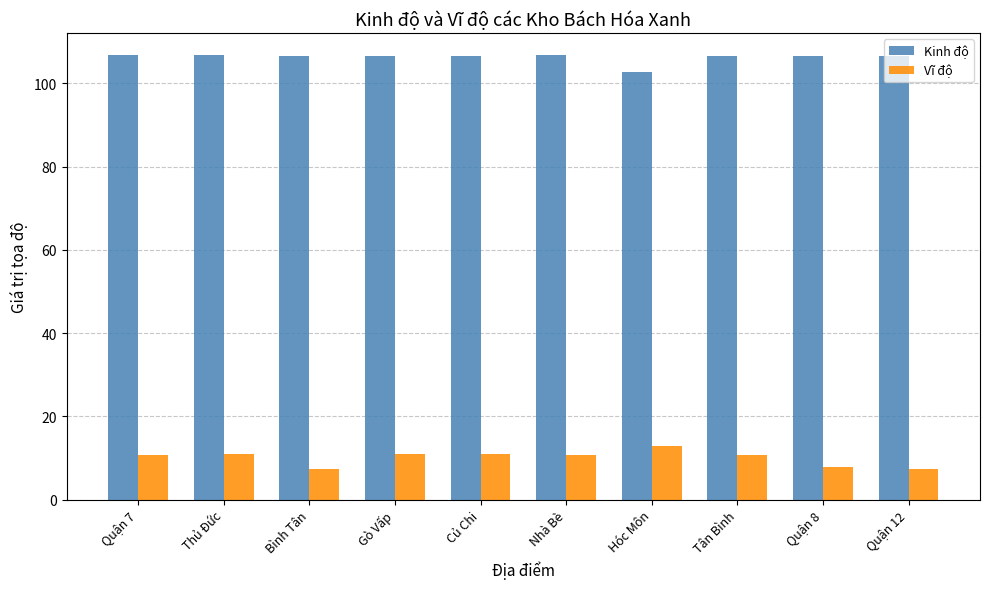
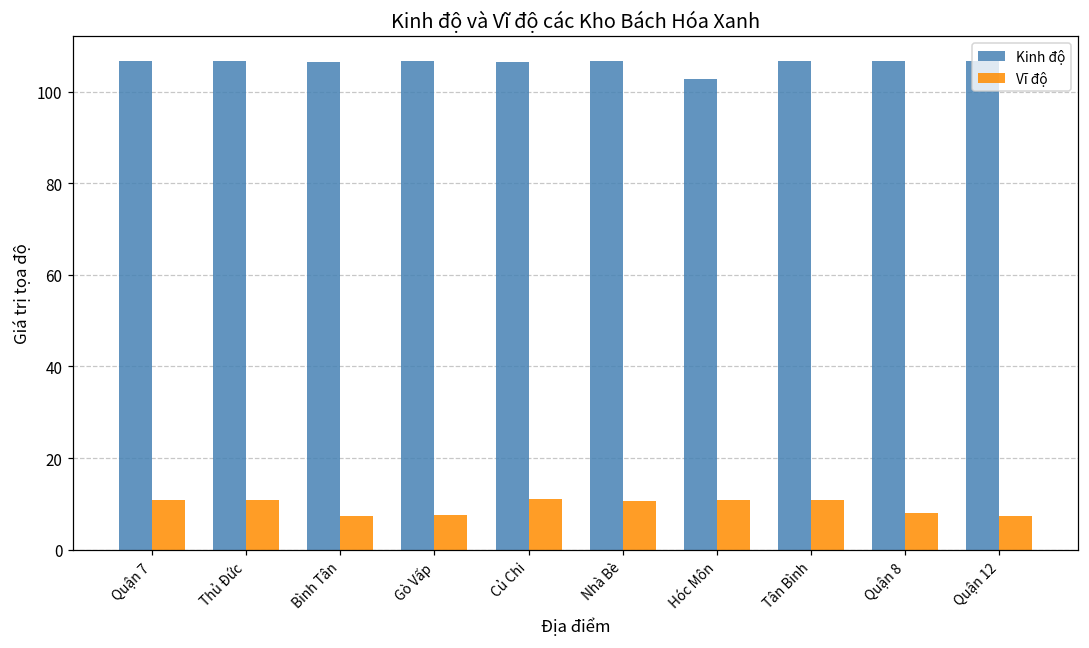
Vĩ độ, Gò Vấp: 11 -> 7
Vĩ độ, Hóc Môn: 13 -> 11
